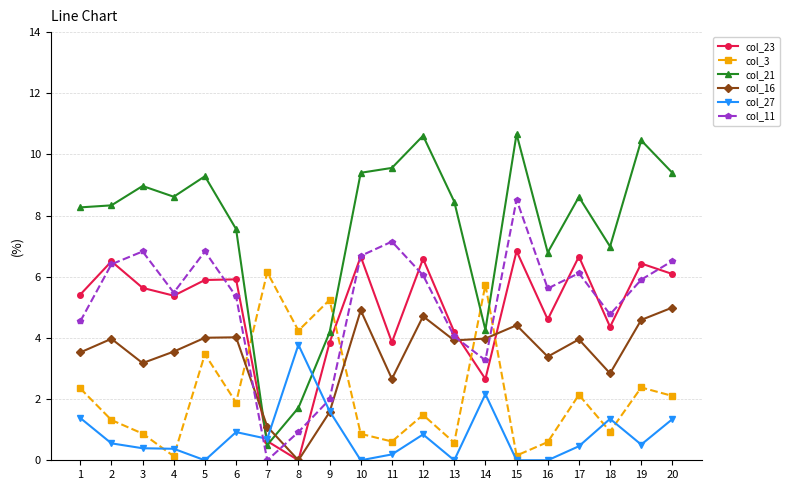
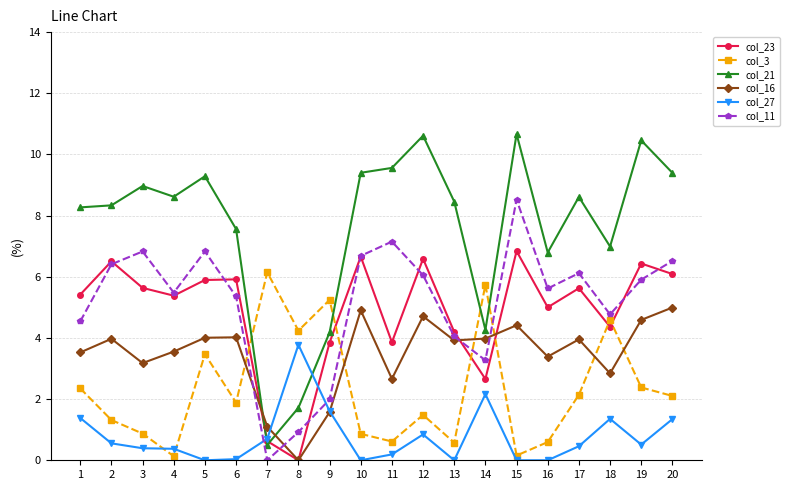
col_27, 6: 0.9 -> 0.0
col_23, 16: 4.6 -> 5.0
col_23, 17: 6.7 -> 5.6
col_3, 18: 0.9 -> 4.6
